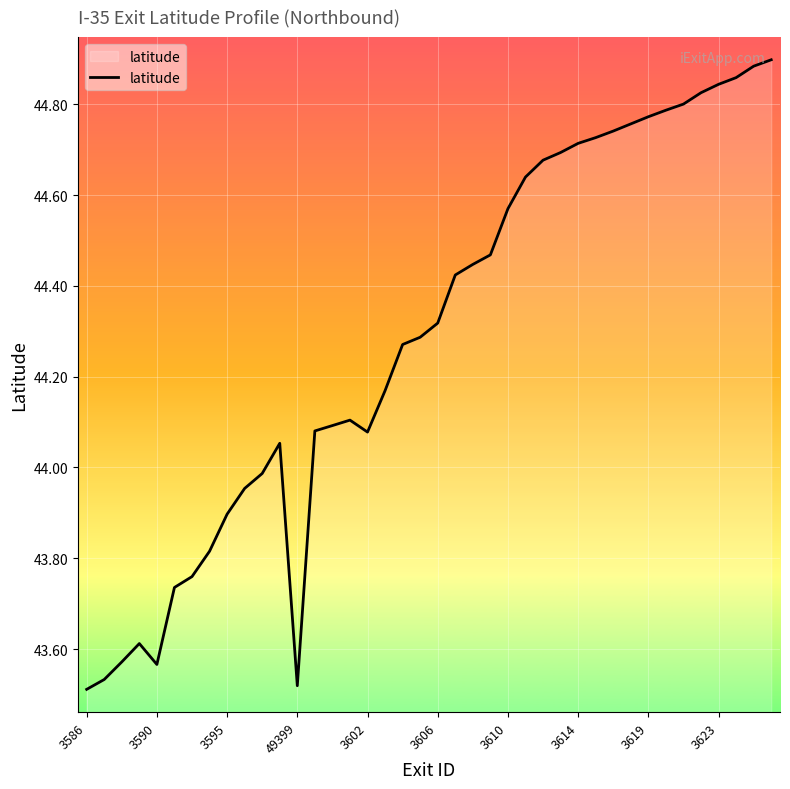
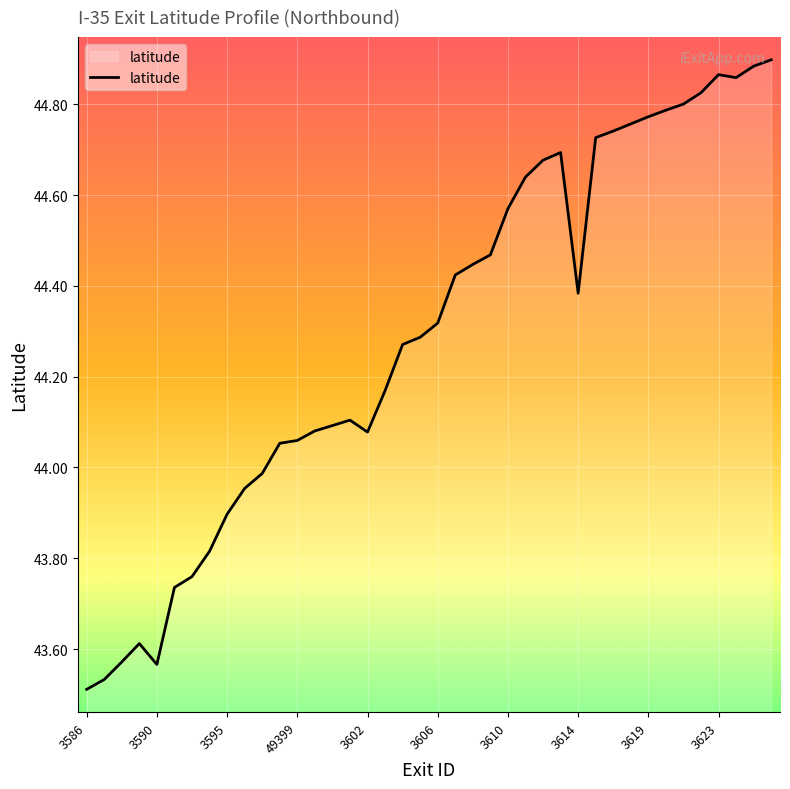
49399: 43.52 -> 44.06
3614: 44.71 -> 44.38
3623: 44.84 -> 44.87
